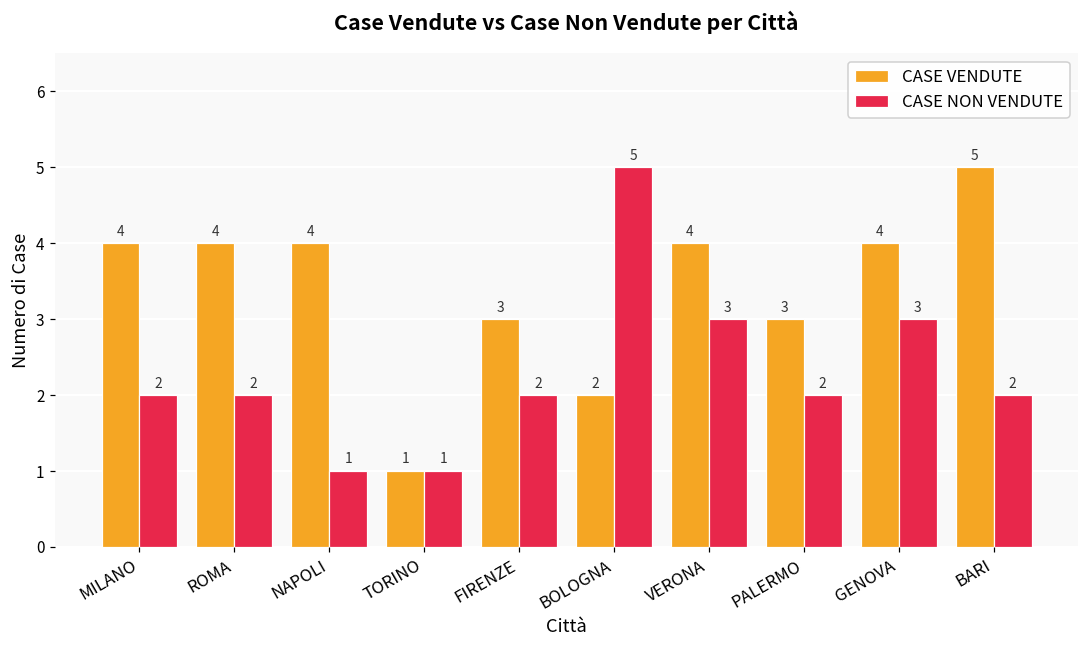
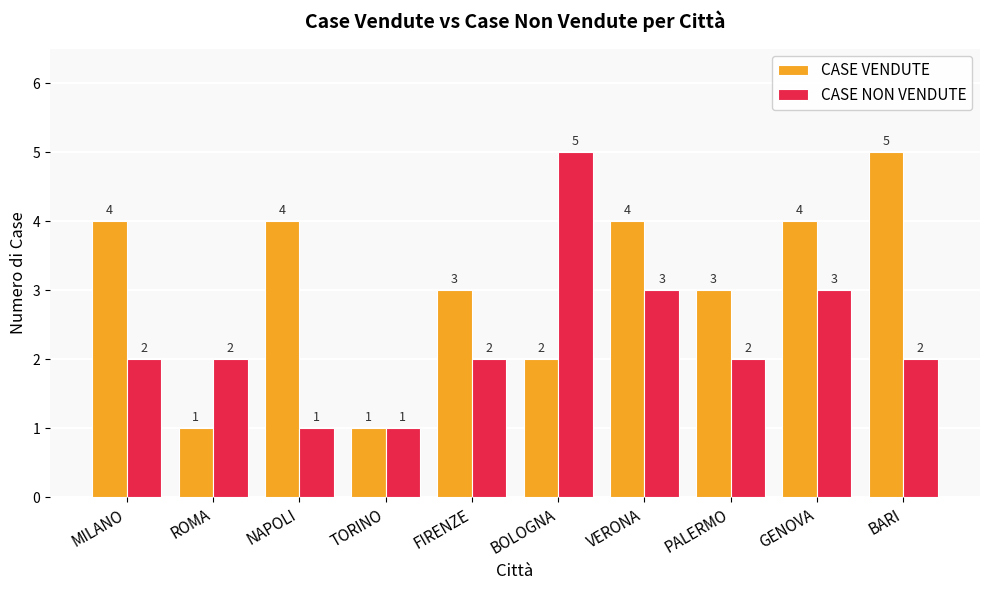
CASE VENDUTE, ROMA: 4 -> 1
